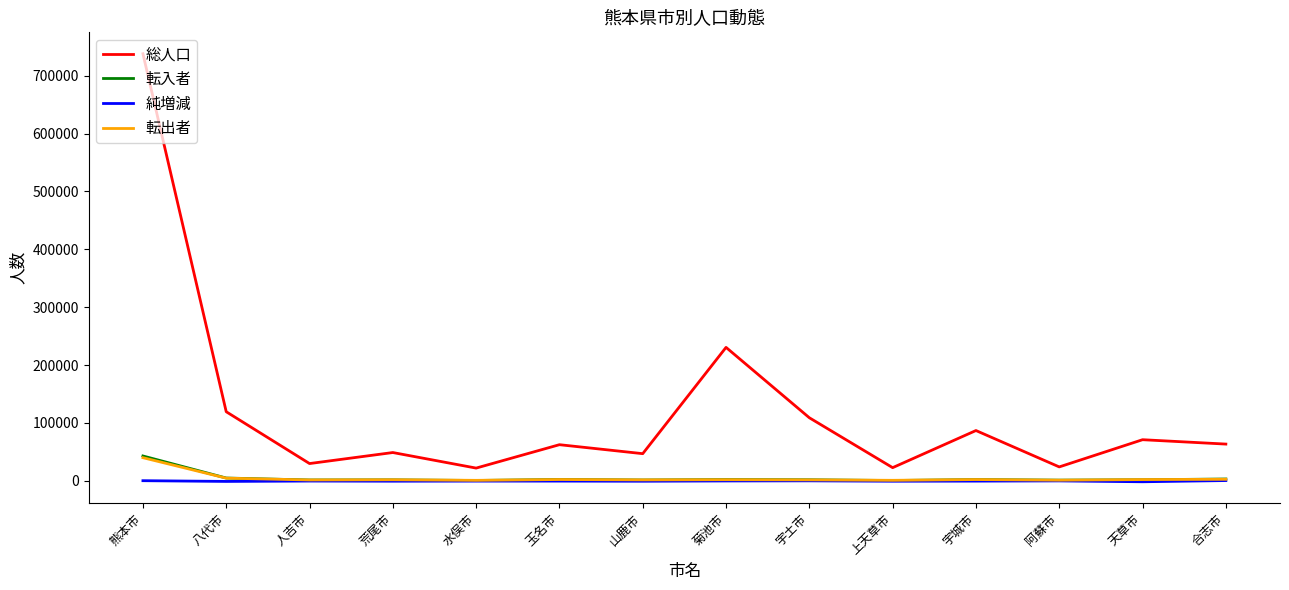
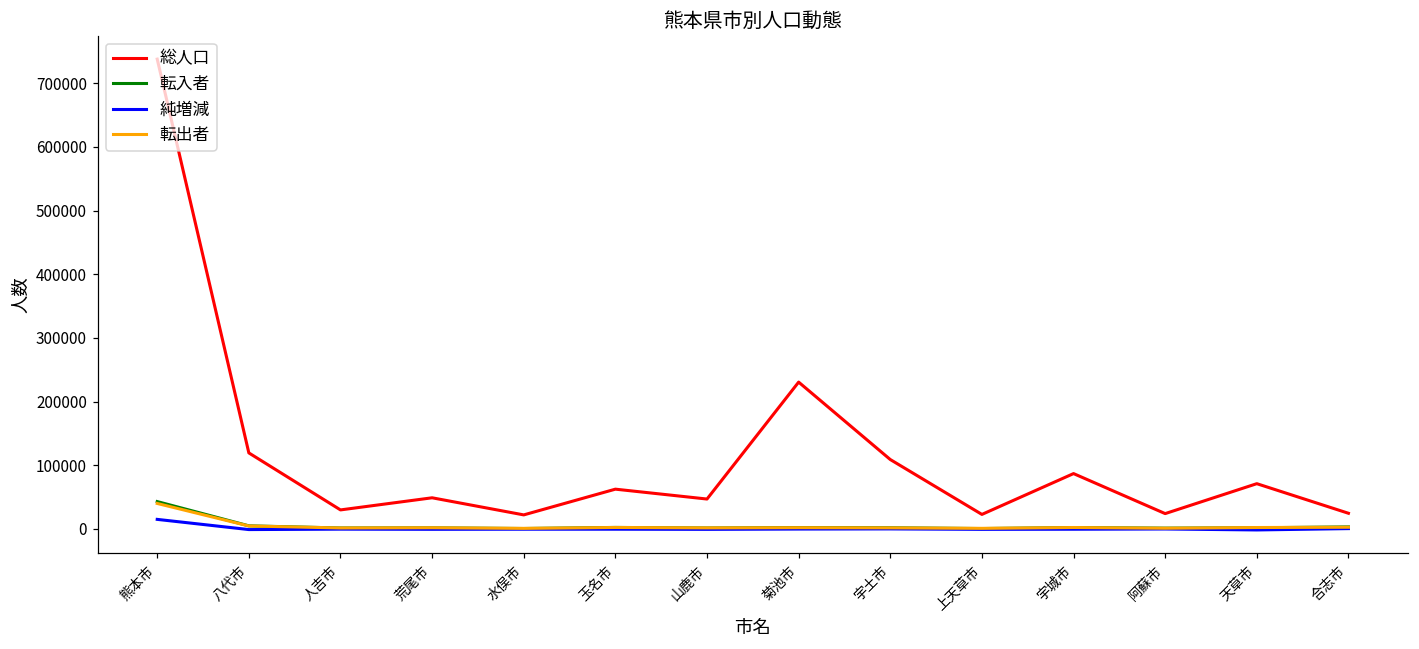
純増減, 熊本市: 0 -> 10000
総人口, 合志市: 60000 -> 20000
